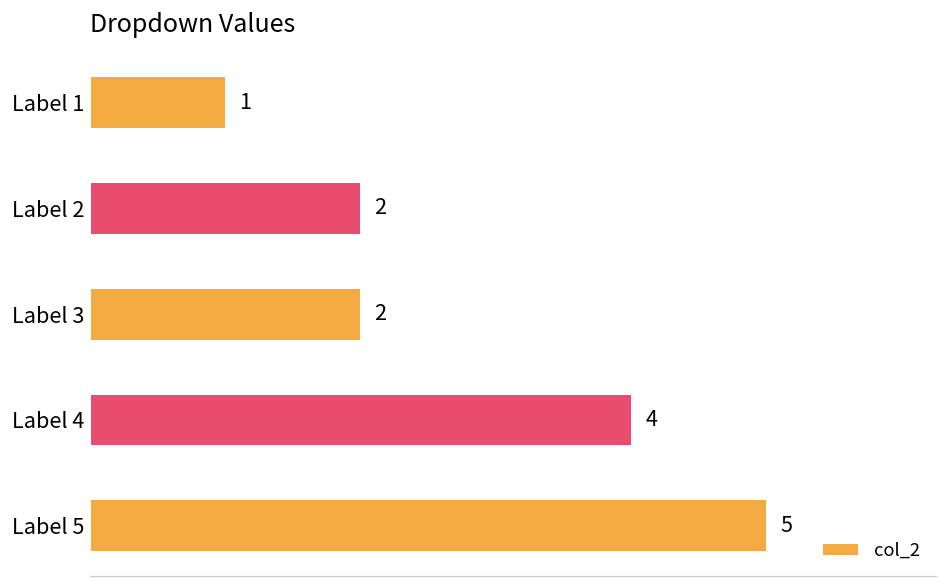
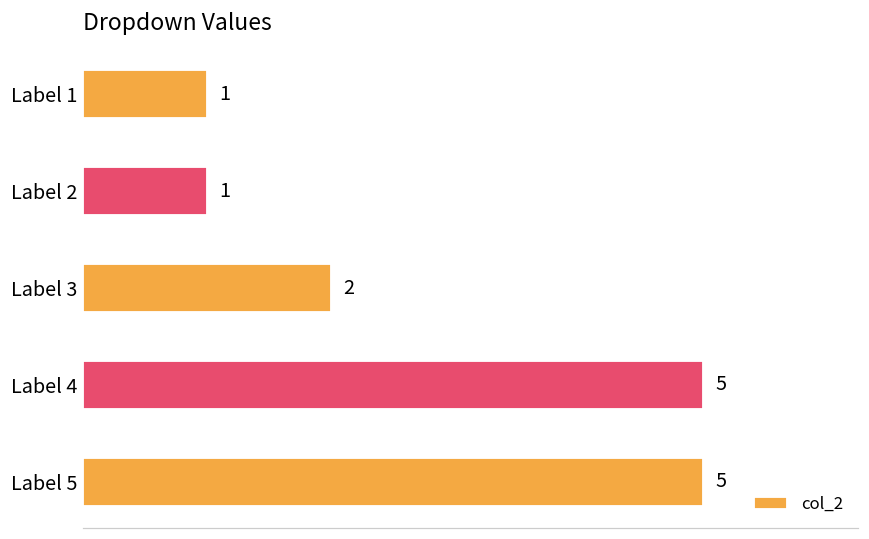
Label 2: 2 -> 1
Label 4: 4 -> 5
